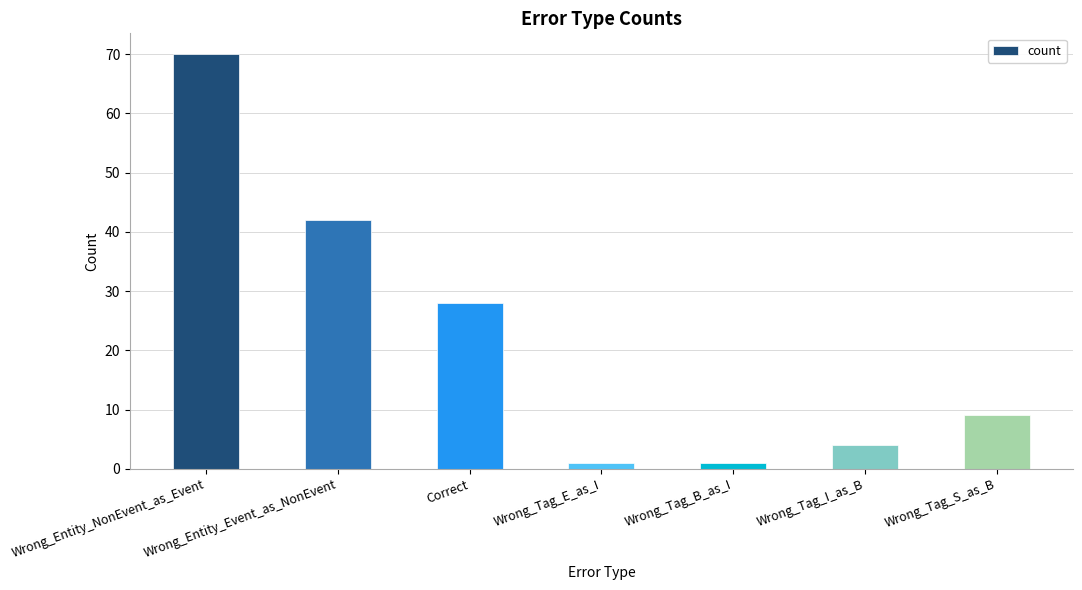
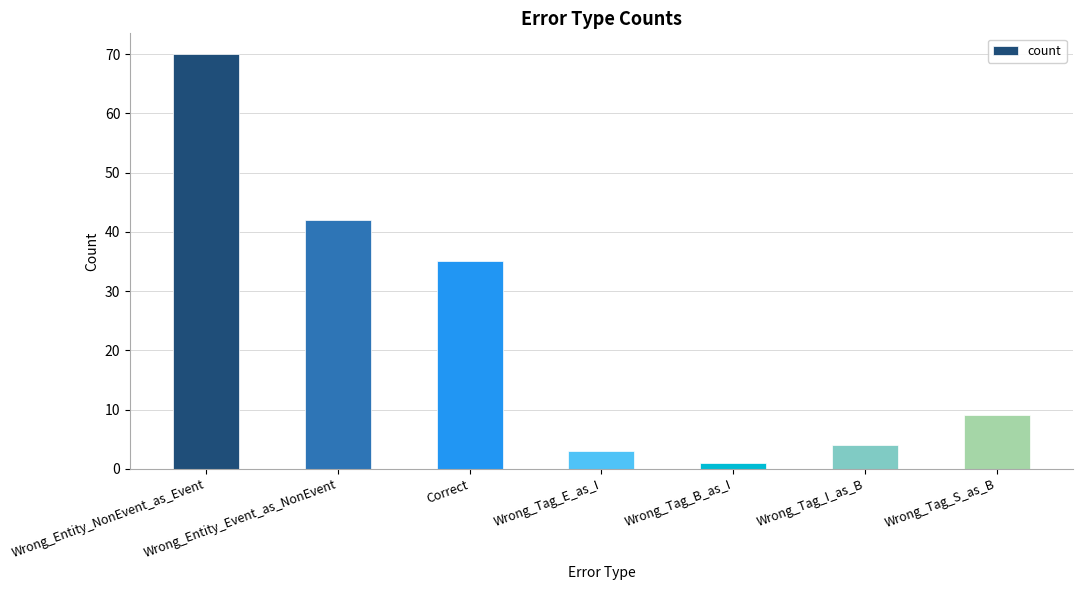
Correct: 28 -> 35
Wrong_Tag_E_as_I: 1 -> 3
